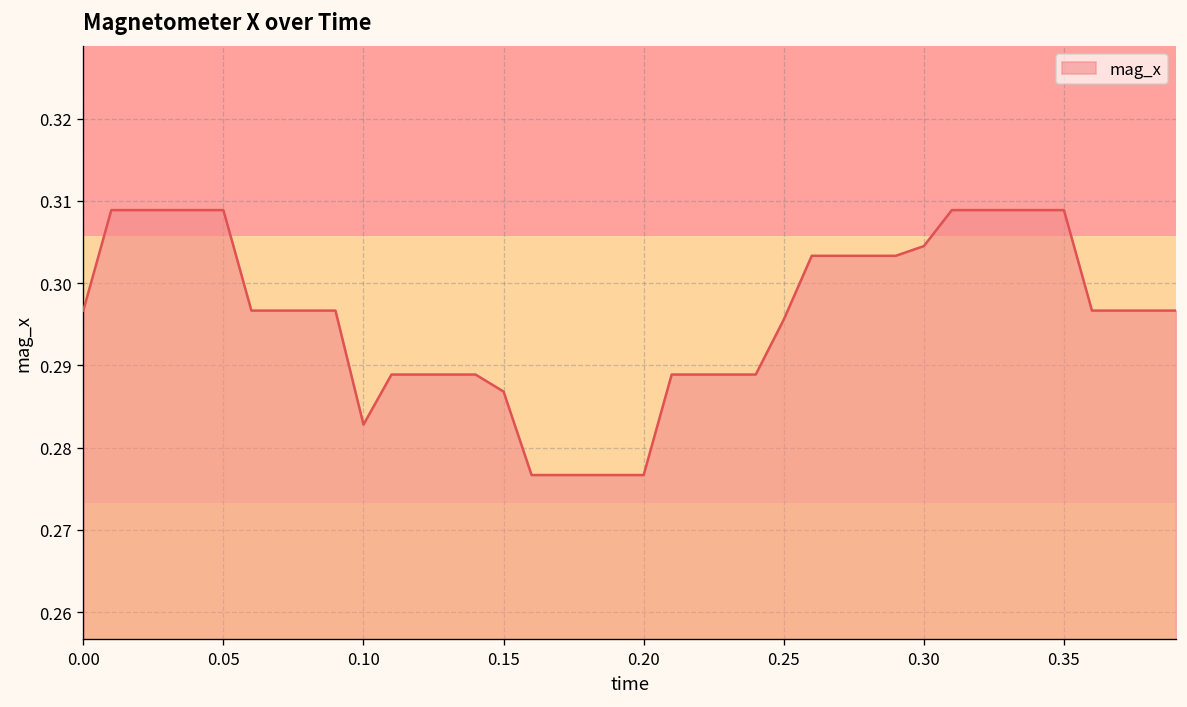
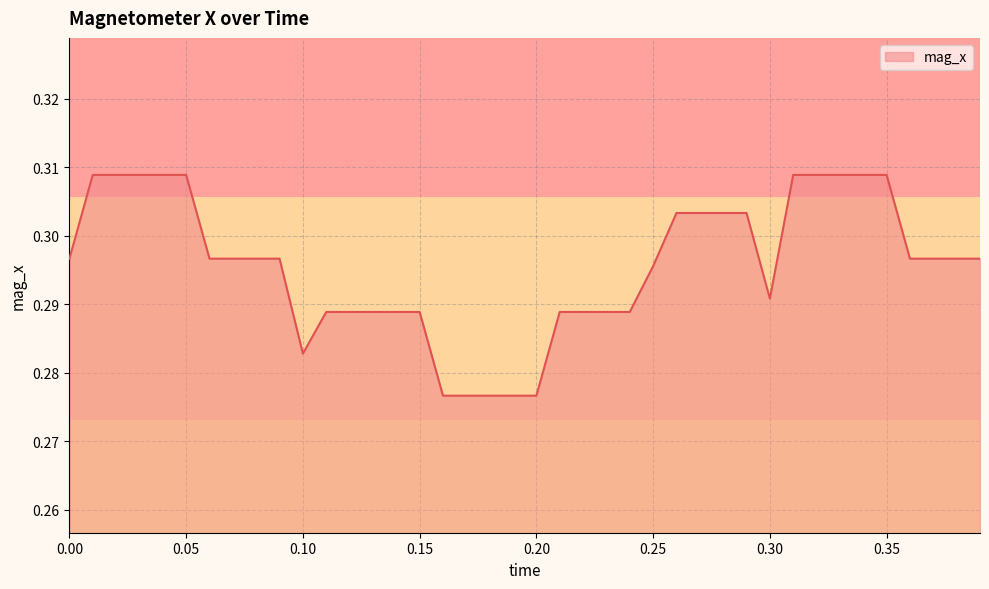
0.15: 0.287 -> 0.289
0.30: 0.305 -> 0.291
